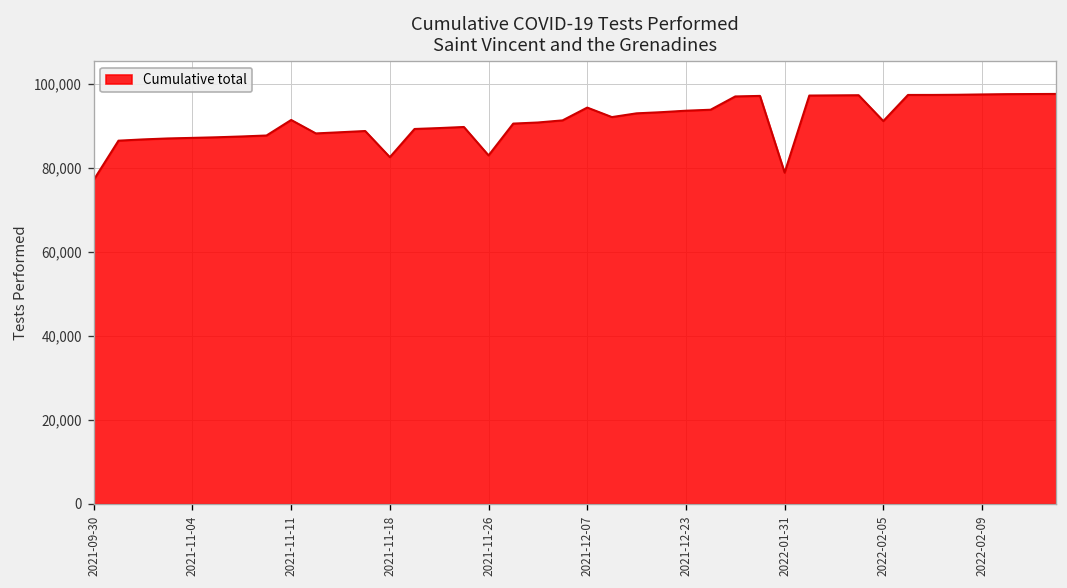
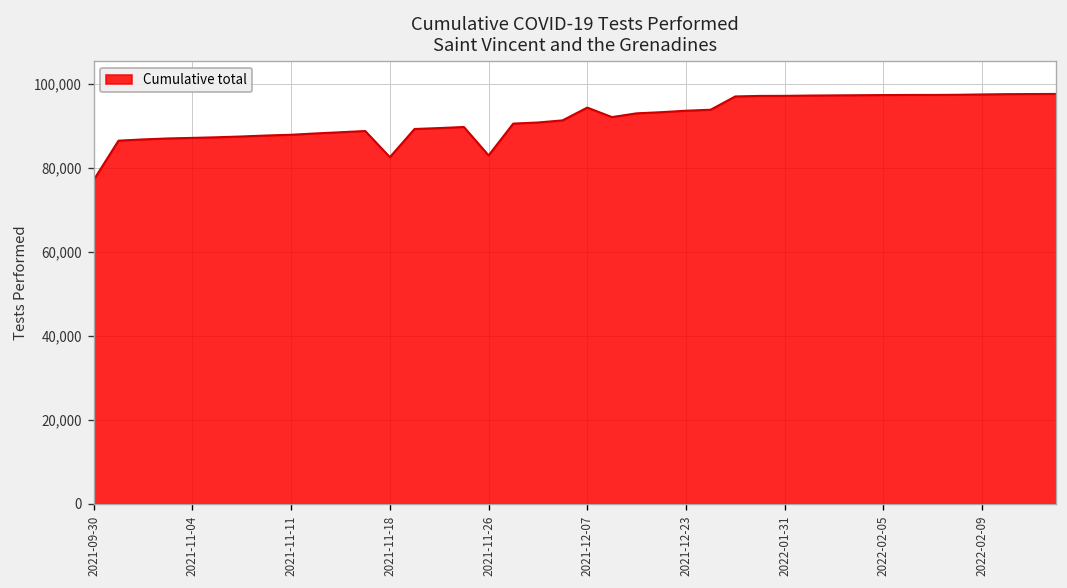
2021-11-11: 91,000 -> 88,000
2022-01-31: 79,000 -> 97,000
2022-02-05: 91,000 -> 97,000
